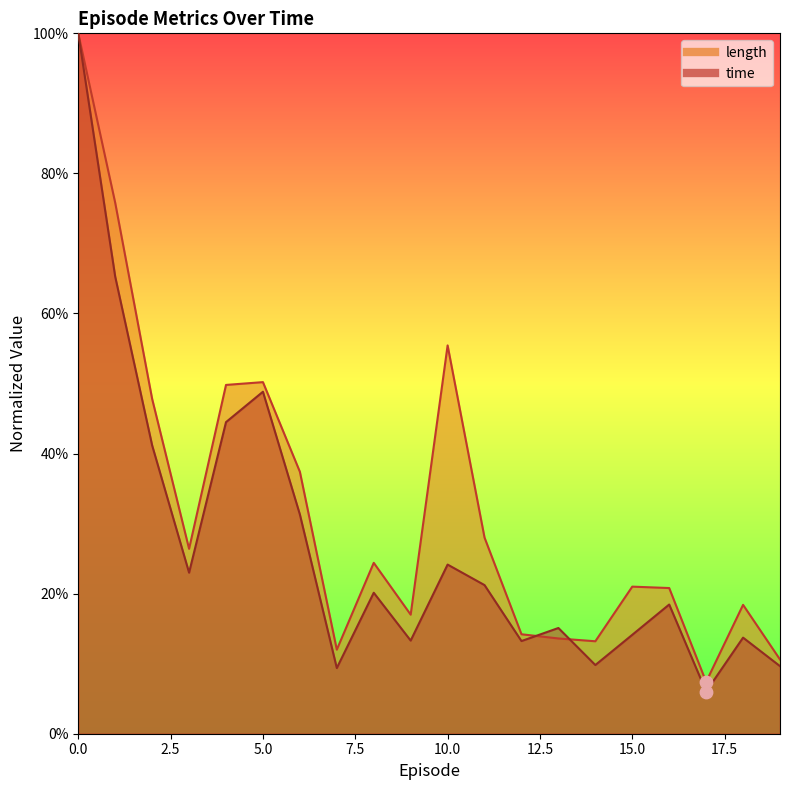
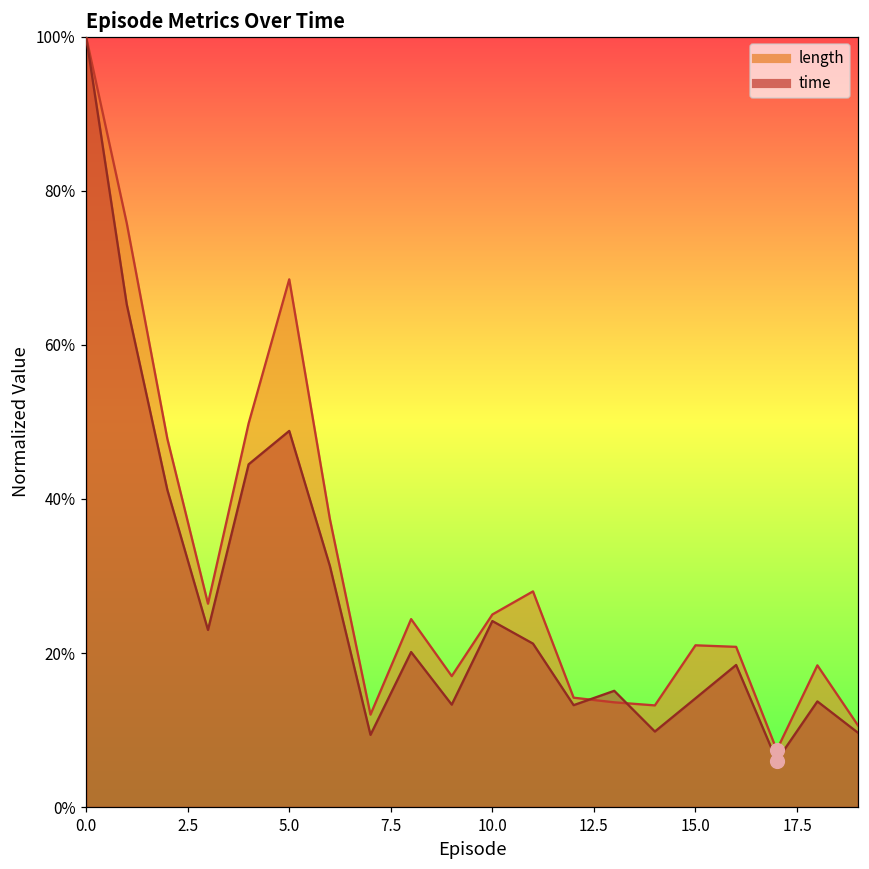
length, 5.0: 50% -> 69%
length, 10.0: 55% -> 25%
